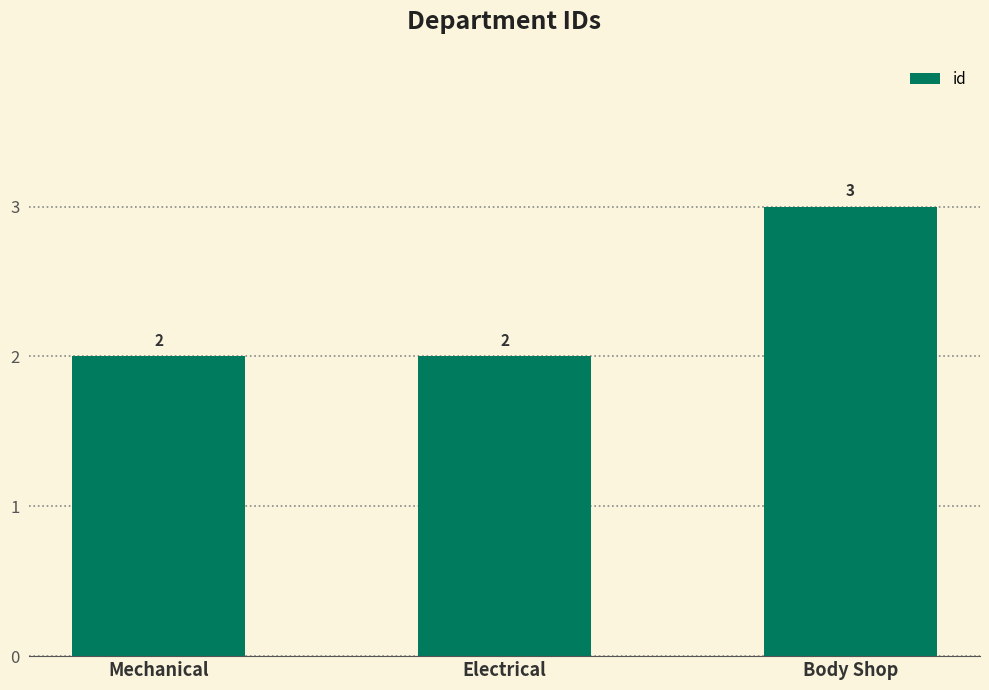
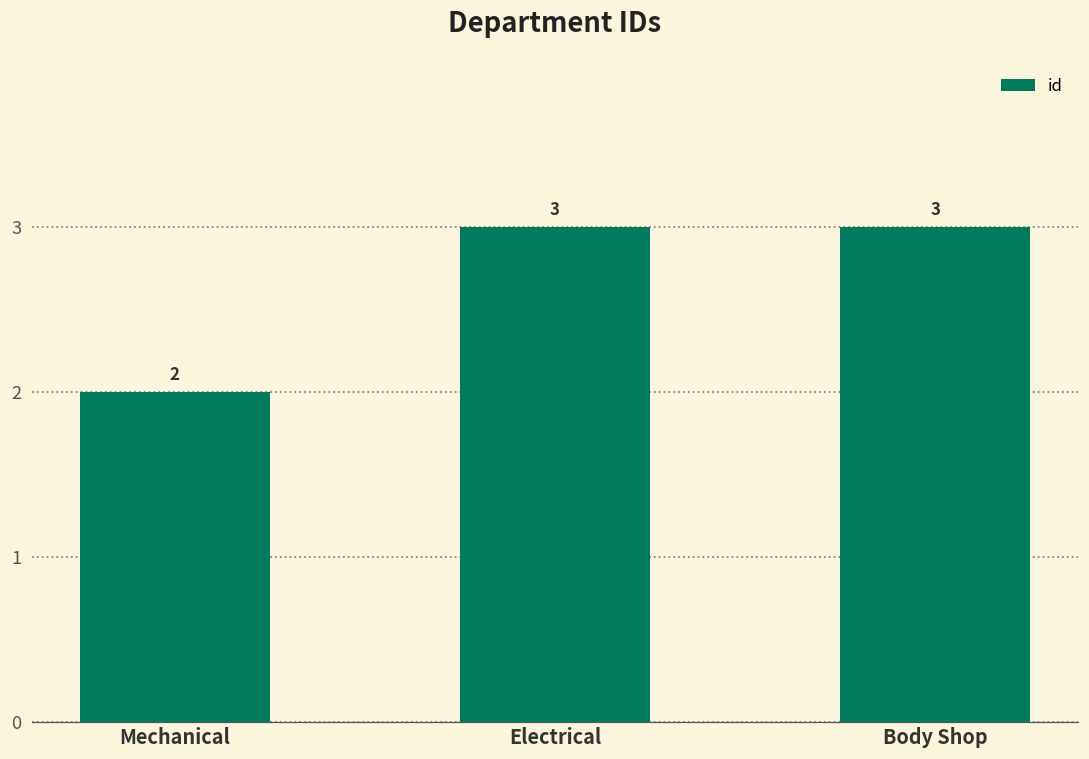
Electrical: 2 -> 3
